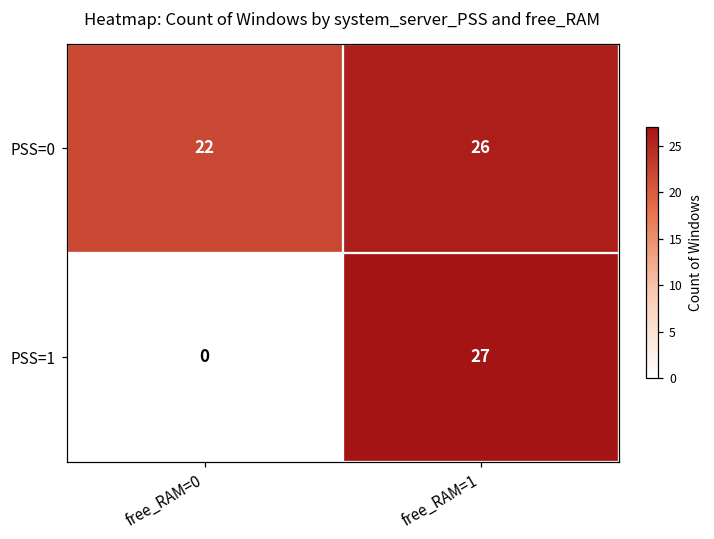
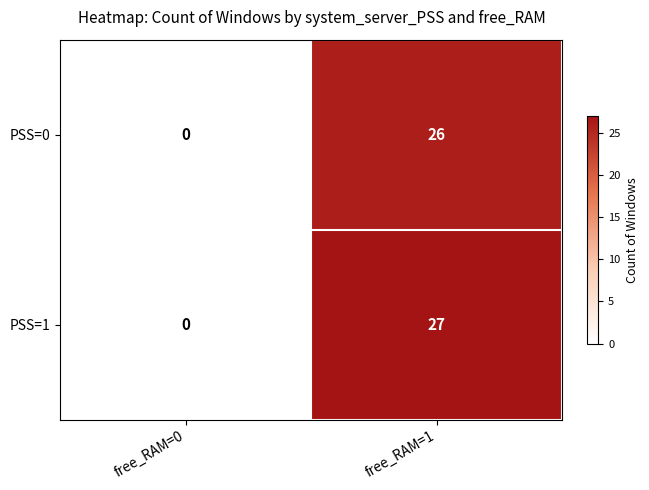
PSS=0, free_RAM=0: 22 -> 0
